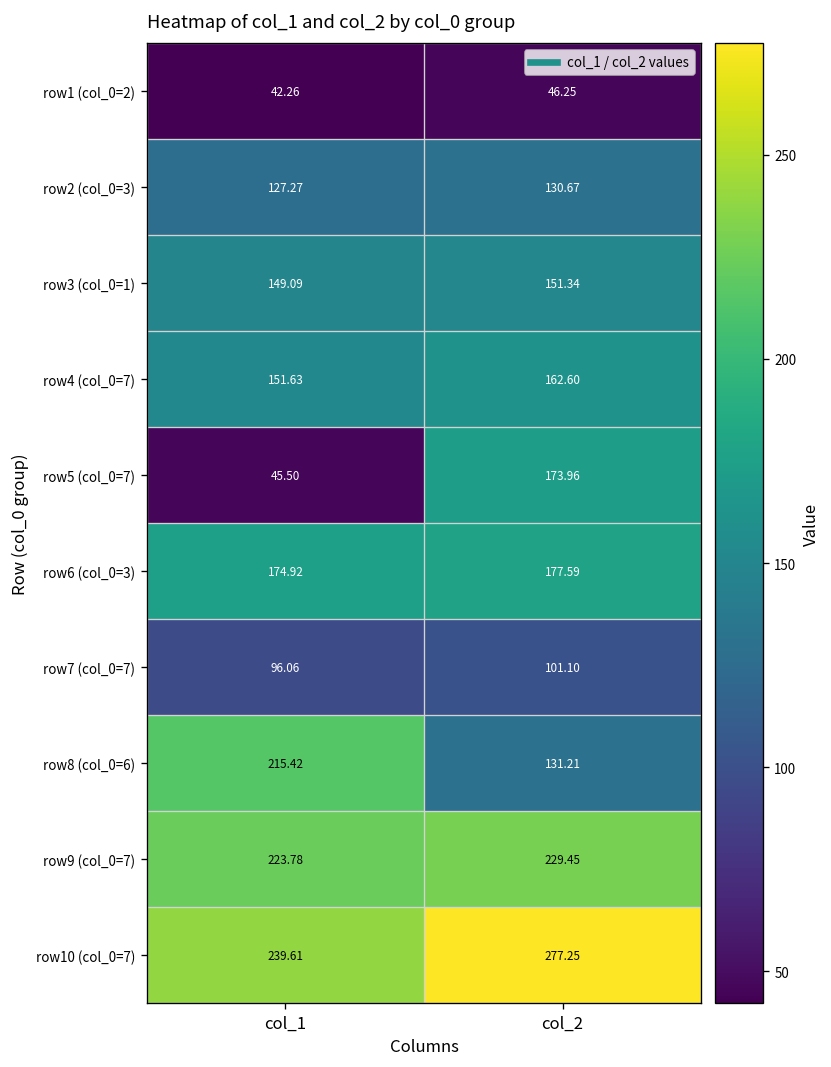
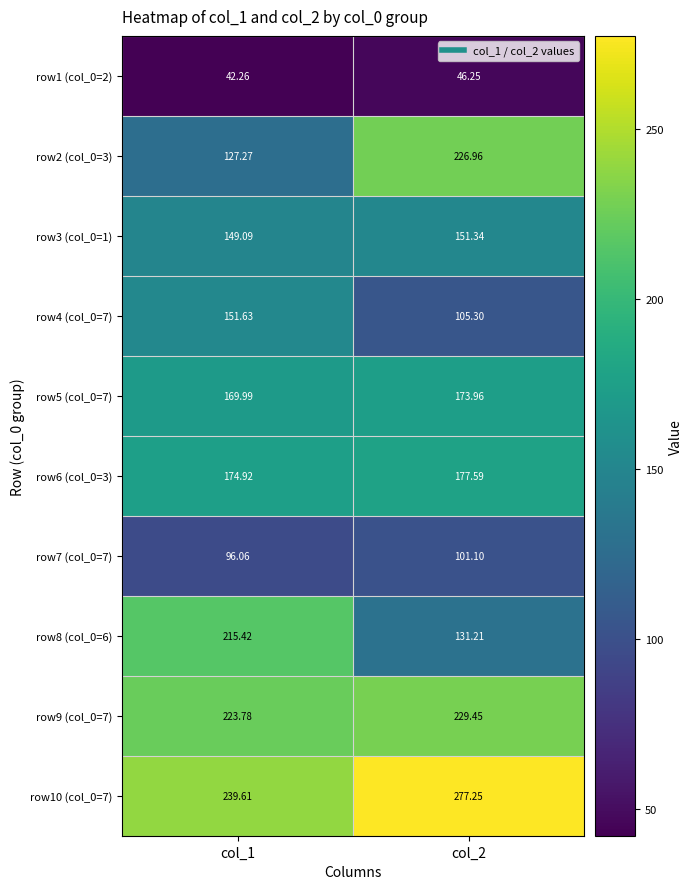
row2 (col_0=3), col_2: 130.67 -> 226.96
row4 (col_0=7), col_2: 162.60 -> 105.30
row5 (col_0=7), col_1: 45.50 -> 169.99
